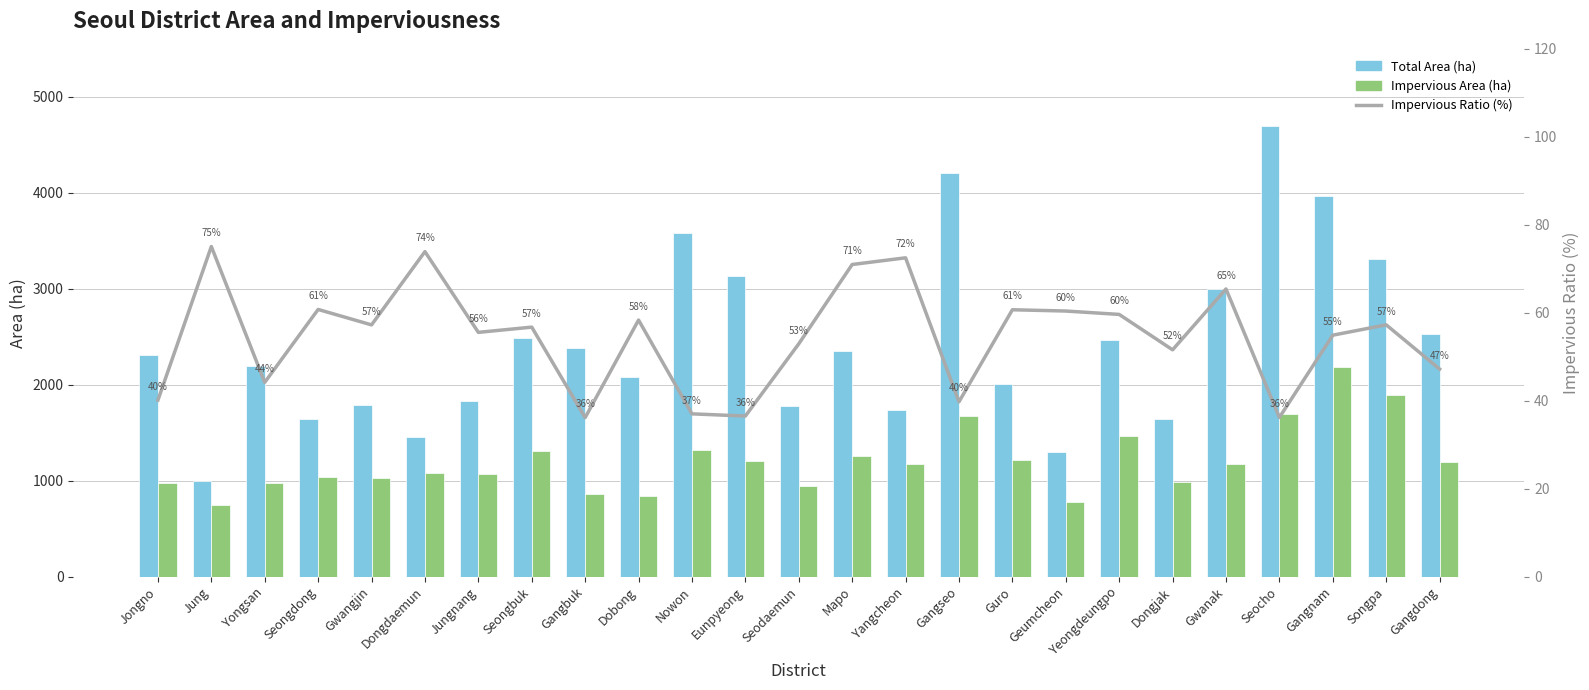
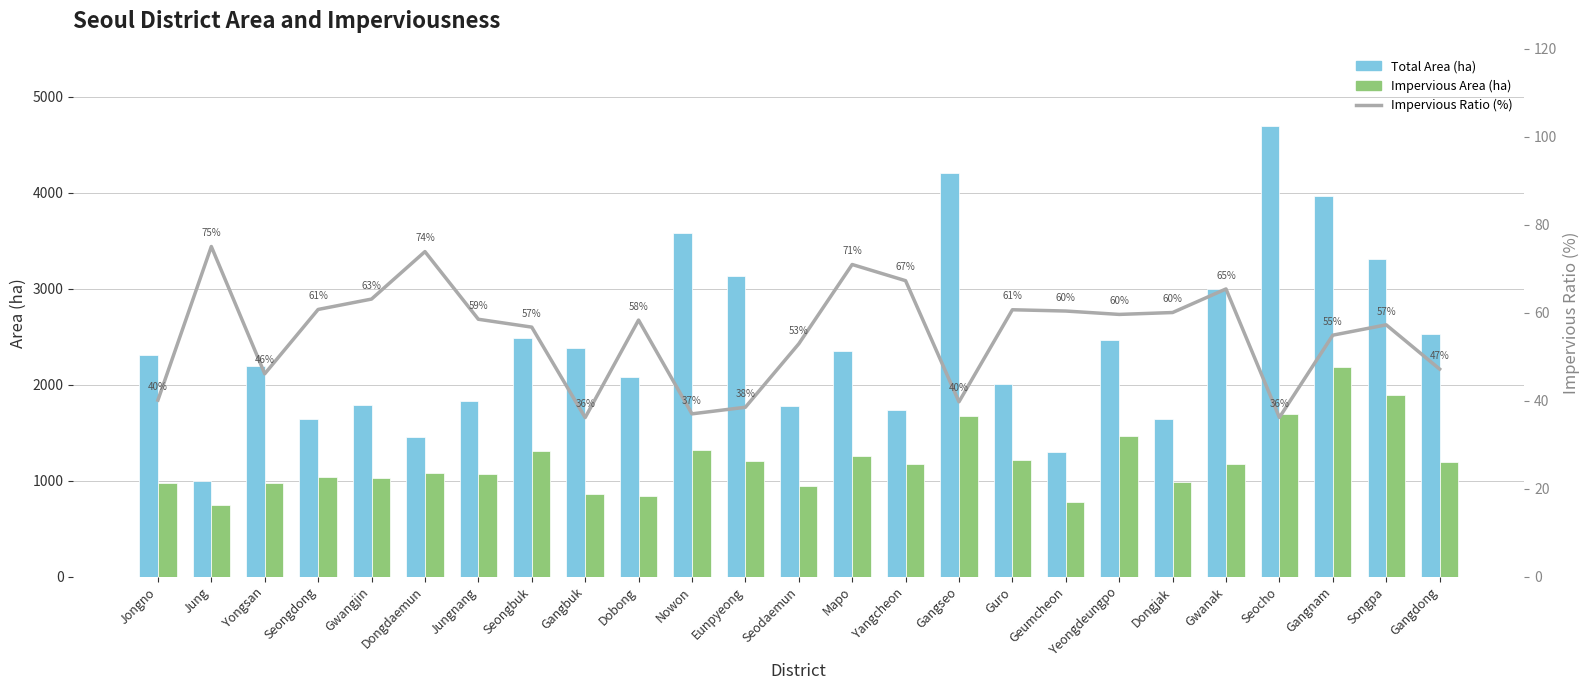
Impervious Ratio (%), Yongsan: 44% -> 46%
Impervious Ratio (%), Gwangjin: 57% -> 63%
Impervious Ratio (%), Jungnang: 56% -> 59%
Impervious Ratio (%), Eunpyeong: 36% -> 38%
Impervious Ratio (%), Yangcheon: 72% -> 67%
Impervious Ratio (%), Dongjak: 52% -> 60%
